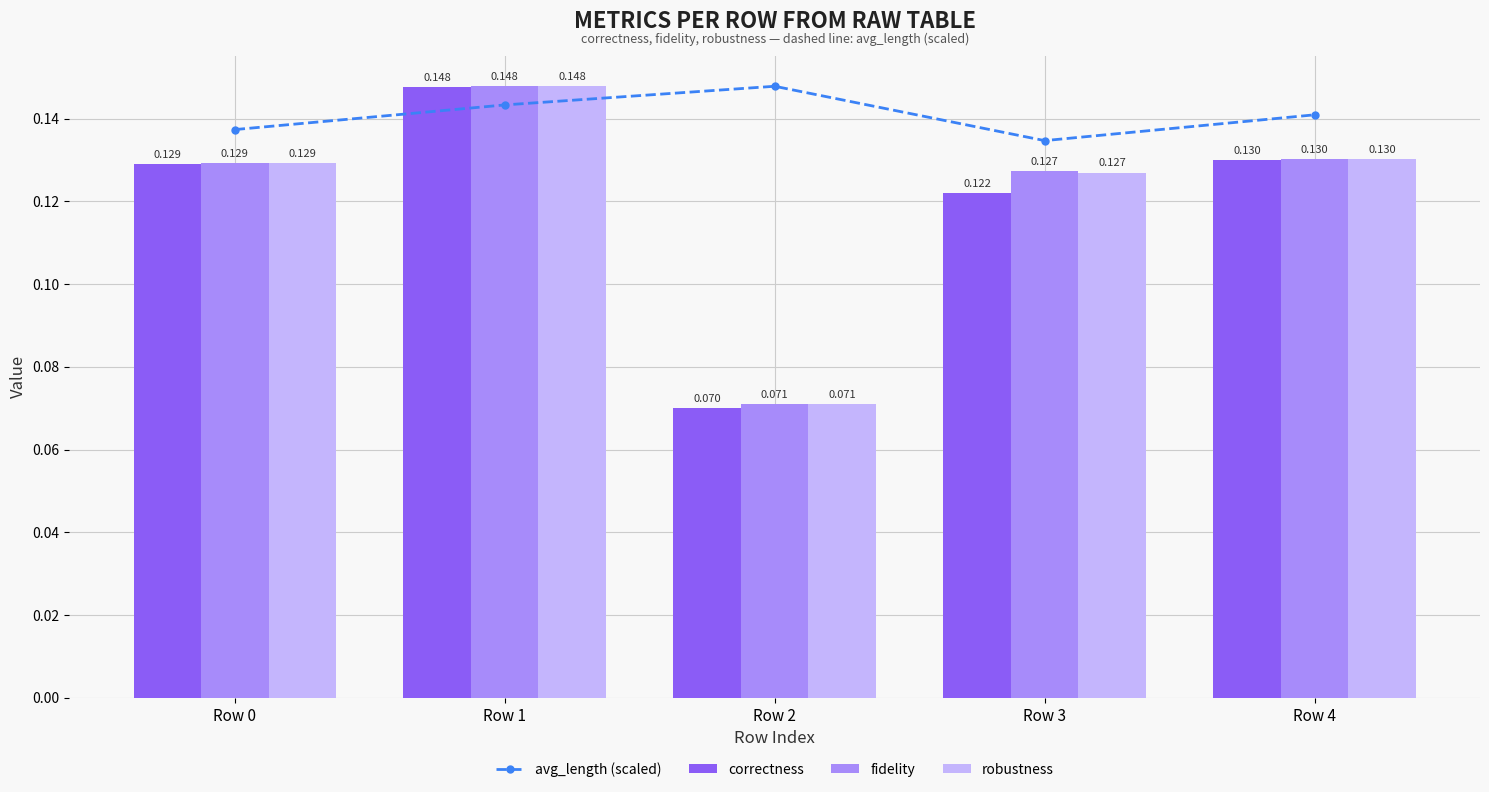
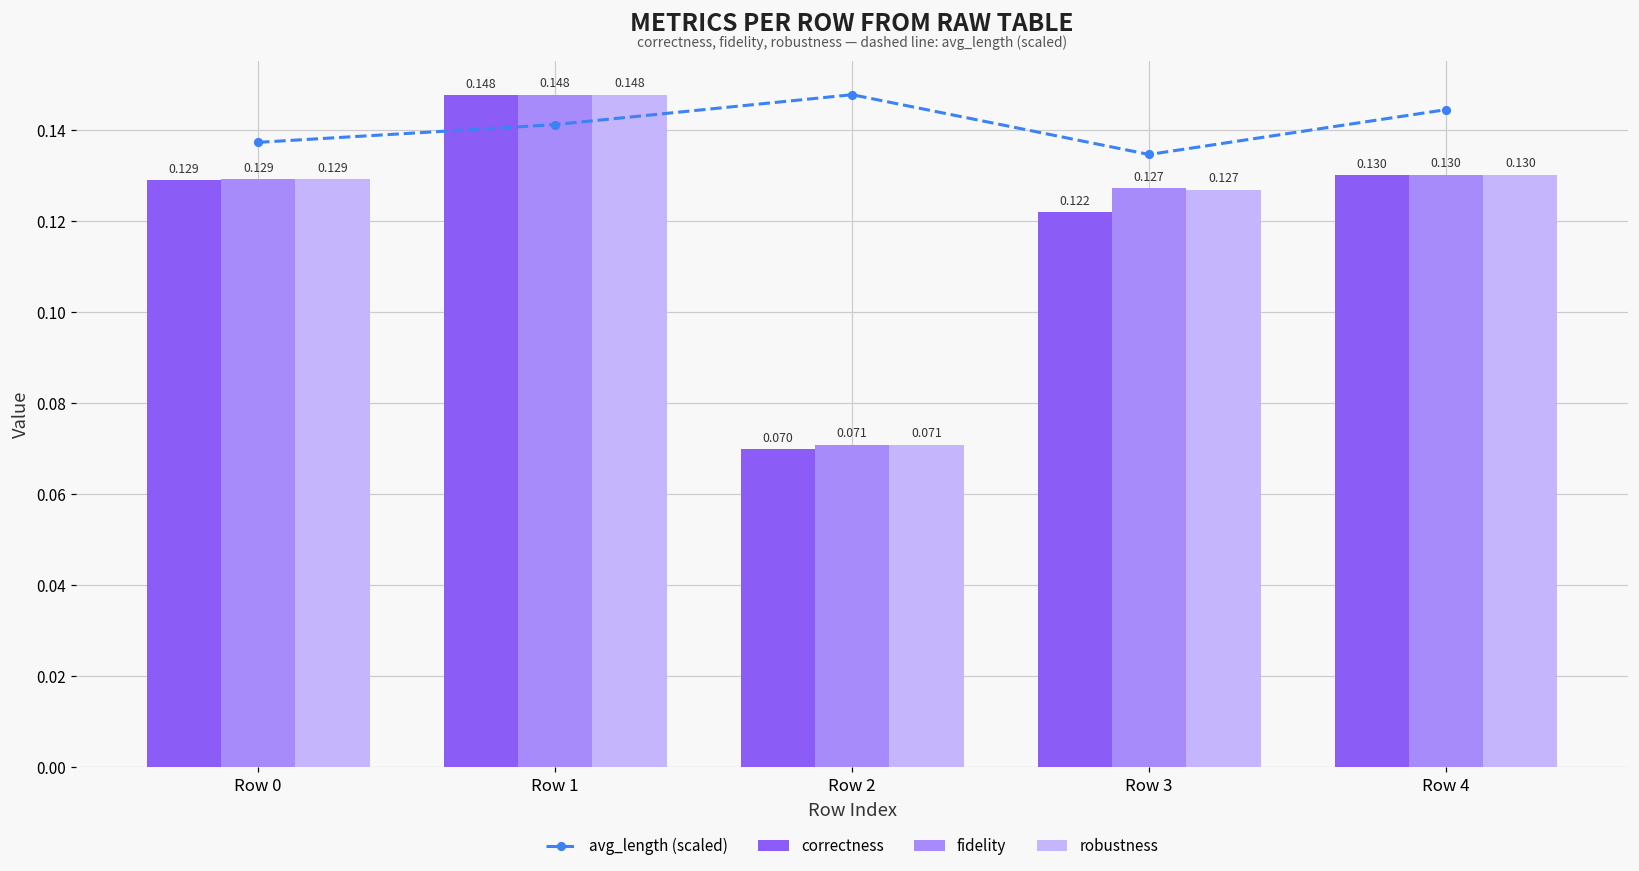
avg_length (scaled), Row 1: 0.143 -> 0.141
avg_length (scaled), Row 4: 0.141 -> 0.145
